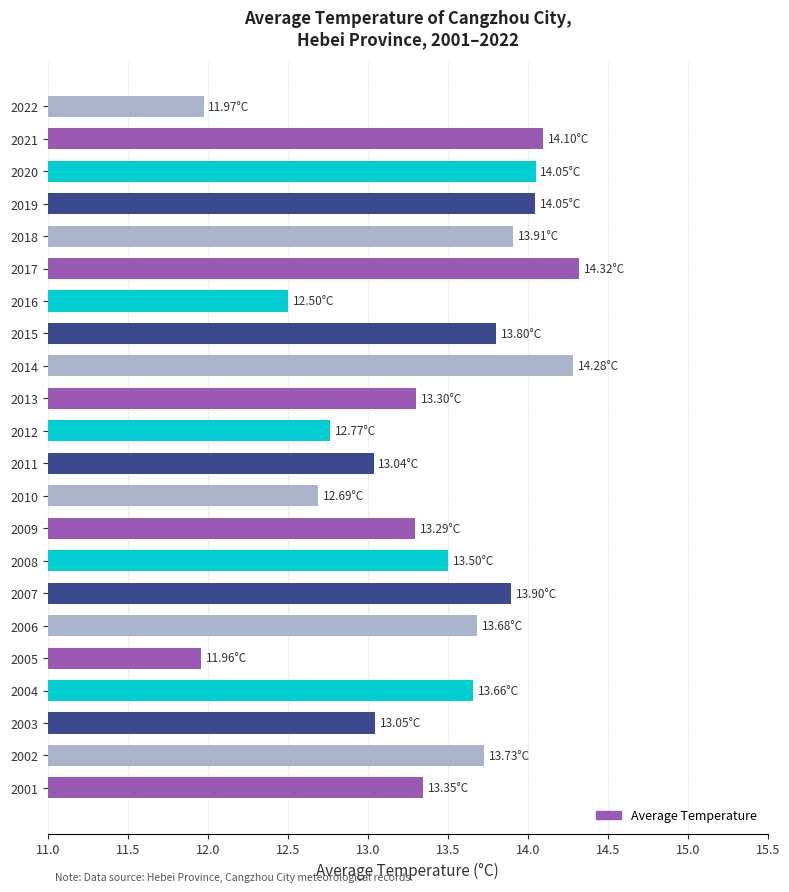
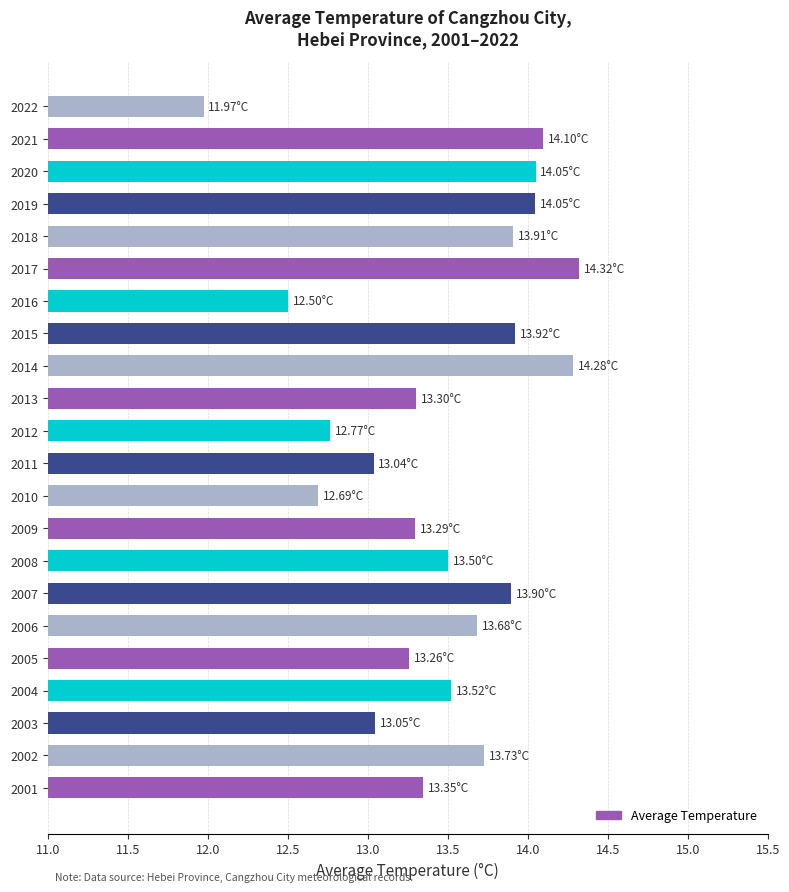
2015: 13.80°C -> 13.92°C
2005: 11.96°C -> 13.26°C
2004: 13.66°C -> 13.52°C
